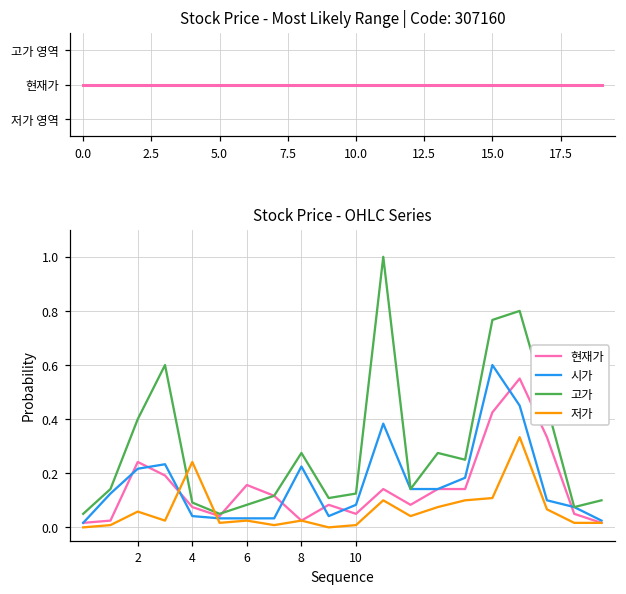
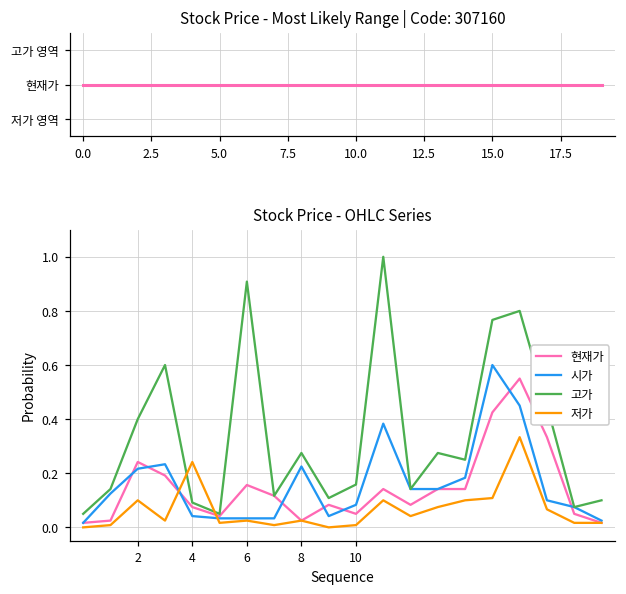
Stock Price - OHLC Series, 저가, 2: 0.06 -> 0.10
Stock Price - OHLC Series, 고가, 6: 0.08 -> 0.91
Stock Price - OHLC Series, 고가, 10: 0.13 -> 0.16
